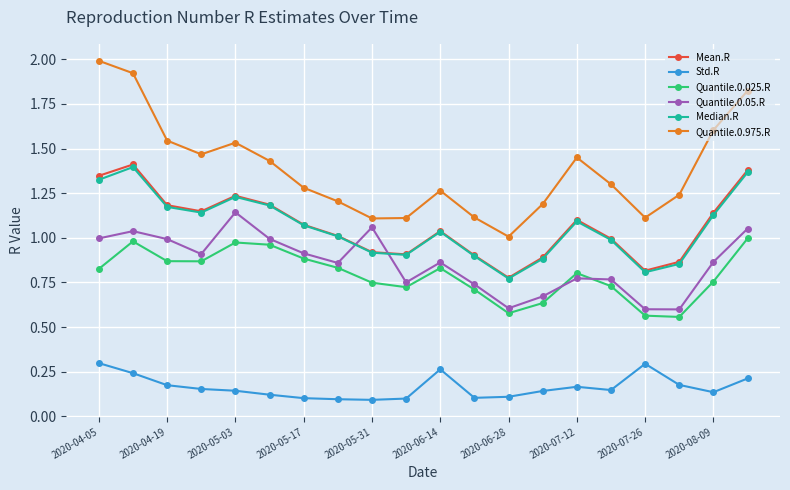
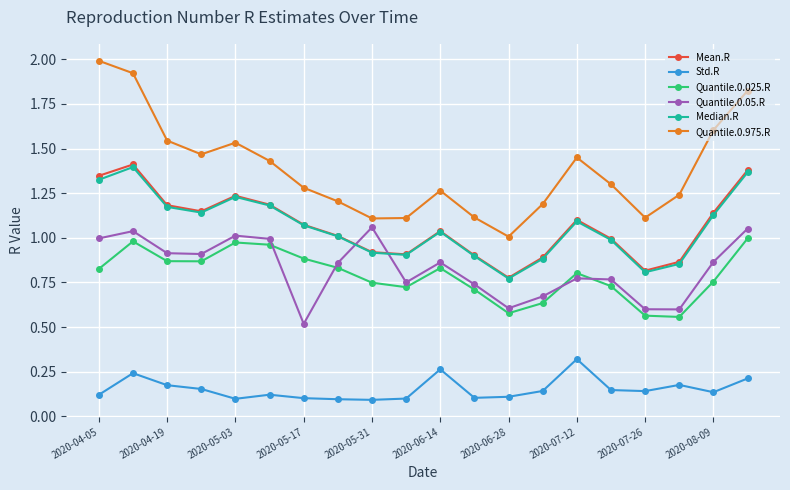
Std.R, 2020-04-05: 0.30 -> 0.12
Quantile.0.05.R, 2020-04-19: 0.99 -> 0.91
Std.R, 2020-05-03: 0.14 -> 0.10
Quantile.0.05.R, 2020-05-03: 1.14 -> 1.01
Quantile.0.05.R, 2020-05-17: 0.91 -> 0.52
Std.R, 2020-07-12: 0.17 -> 0.32
Std.R, 2020-07-26: 0.29 -> 0.14
